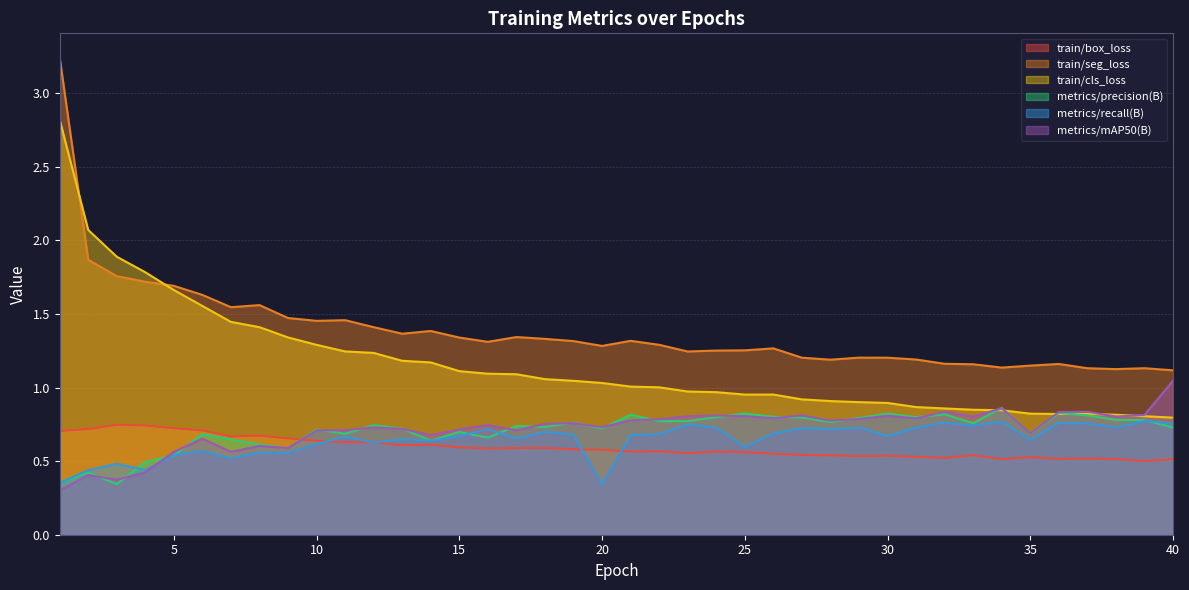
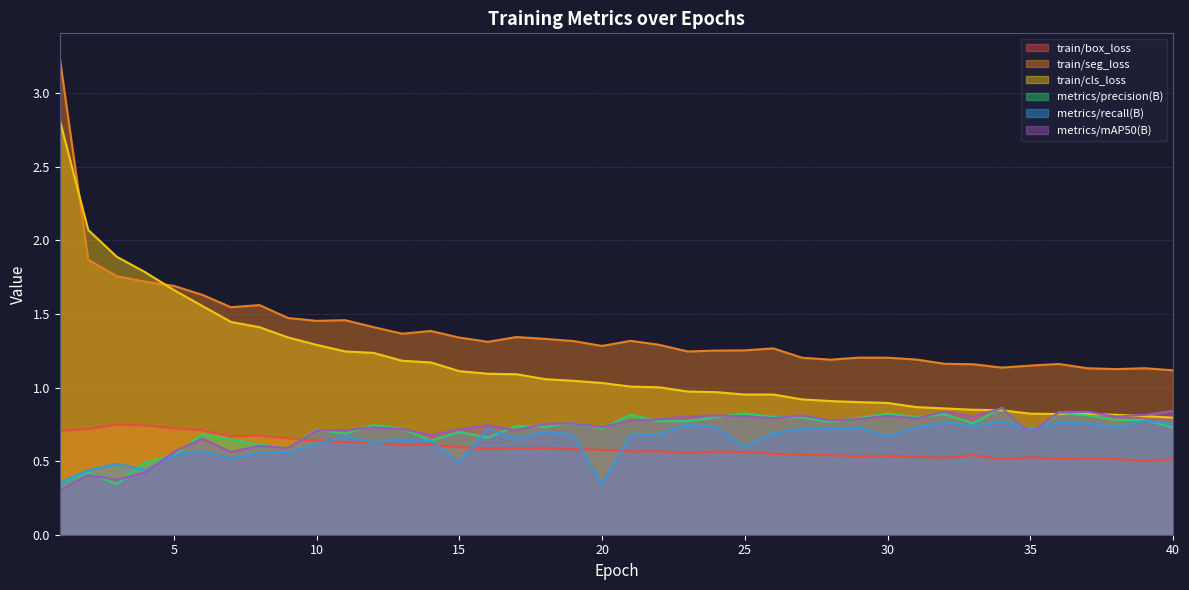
metrics/recall(B), 15: 0.67 -> 0.49
metrics/recall(B), 35: 0.65 -> 0.72
metrics/mAP50(B), 40: 1.05 -> 0.84
